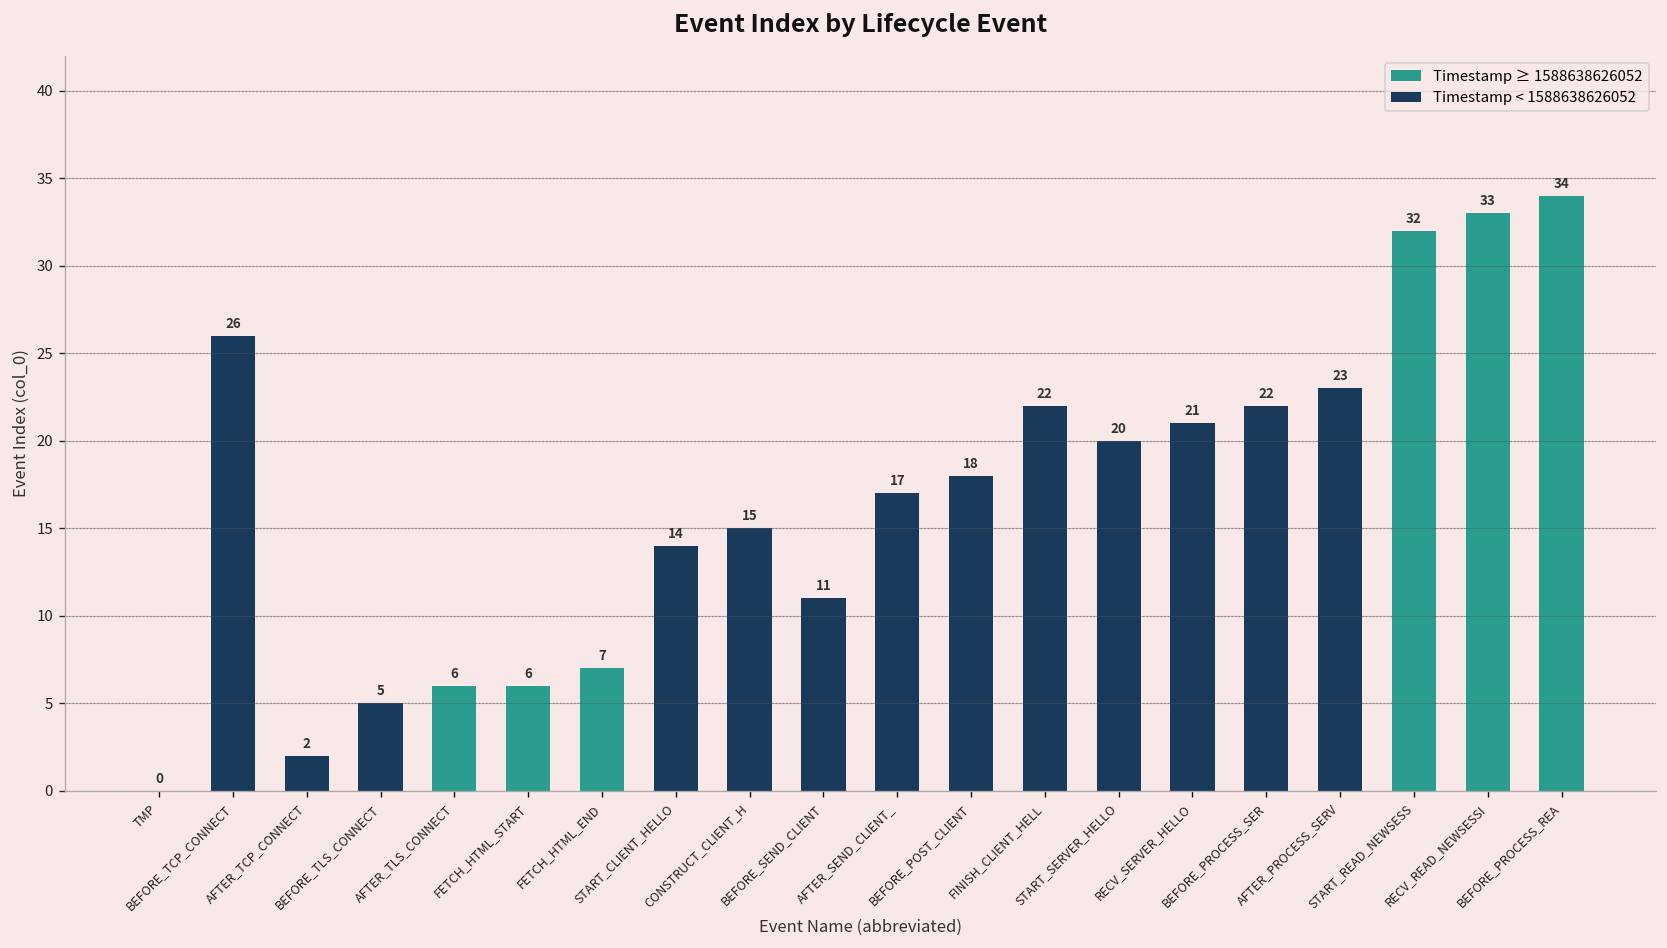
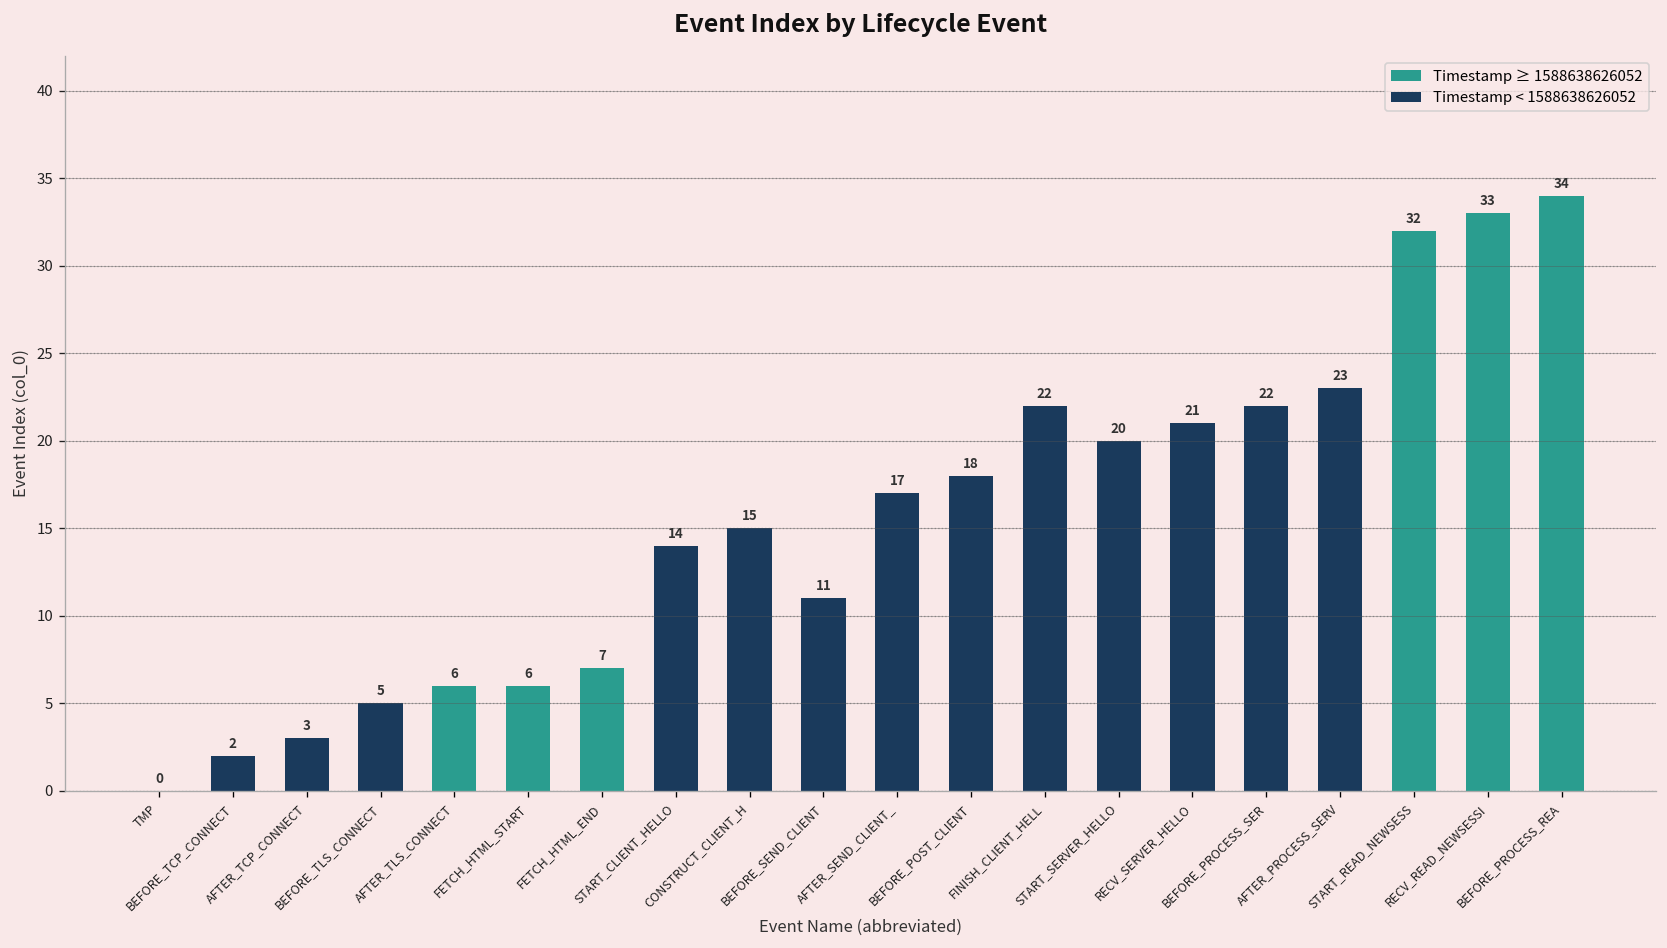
Timestamp < 1588638626052, BEFORE_TCP_CONNECT: 26 -> 2
Timestamp < 1588638626052, AFTER_TCP_CONNECT: 2 -> 3
